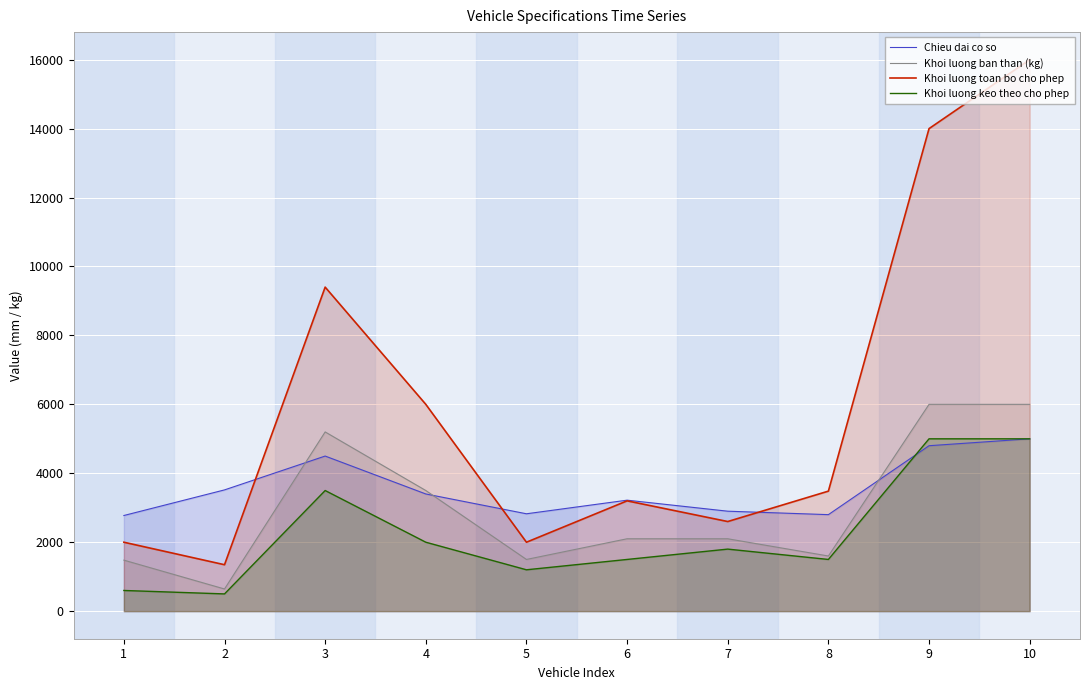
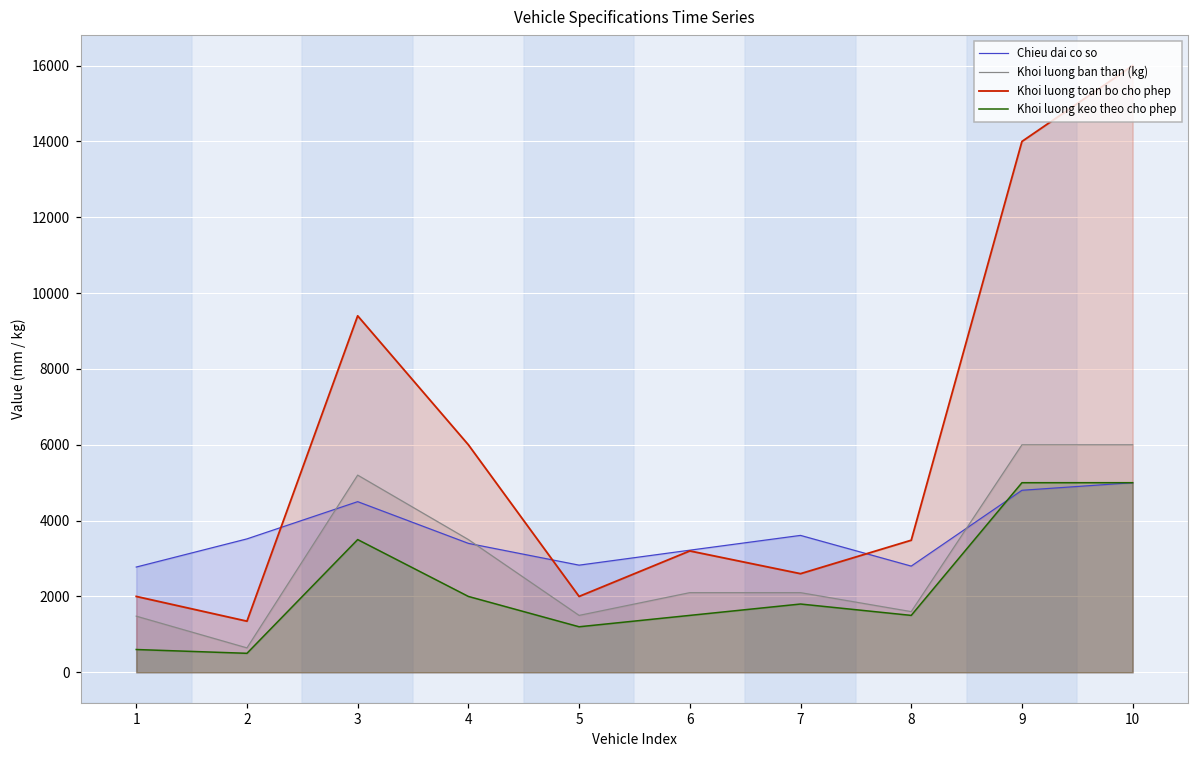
Chieu dai co so, 7: 2900 -> 3600
